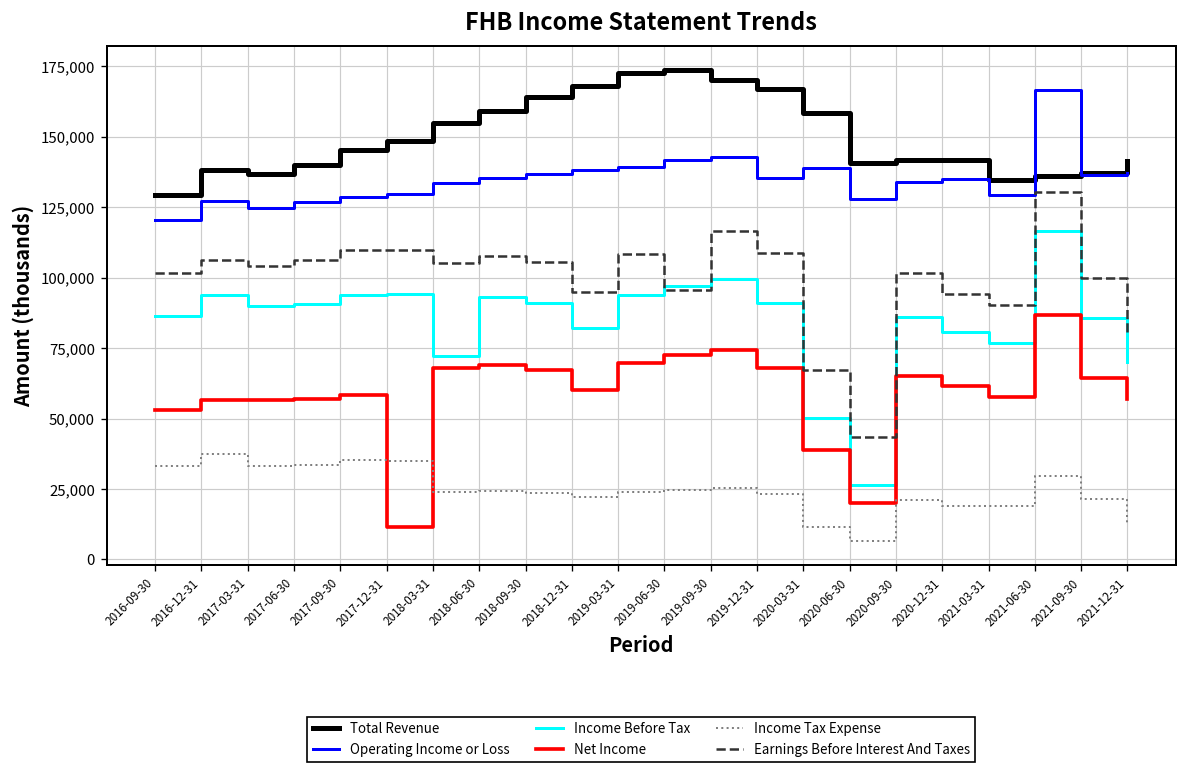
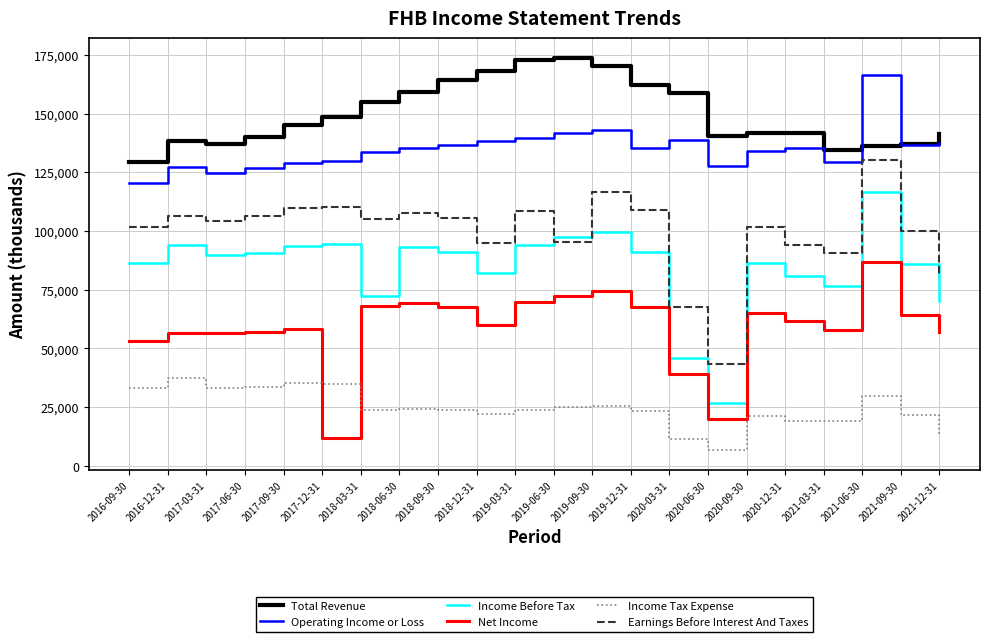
Total Revenue, 2019-12-31: 167,000 -> 162,000
Income Before Tax, 2020-03-31: 50,000 -> 46,000
